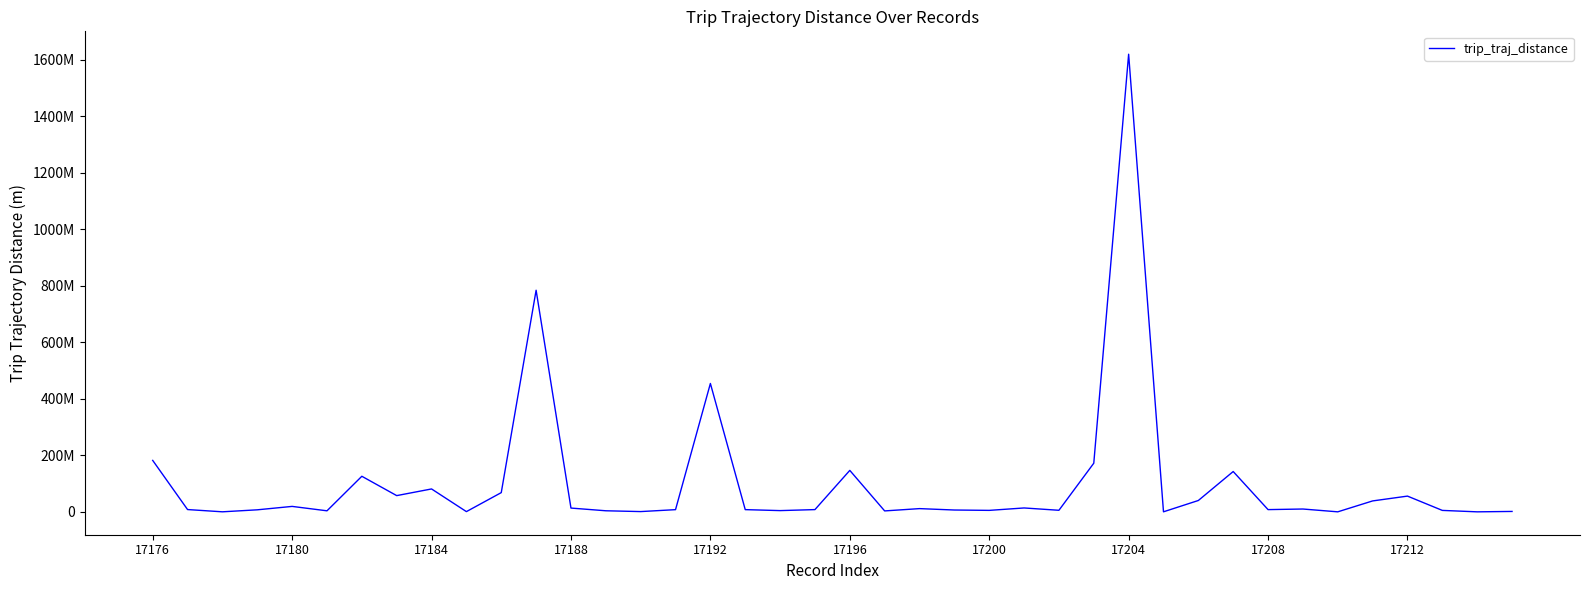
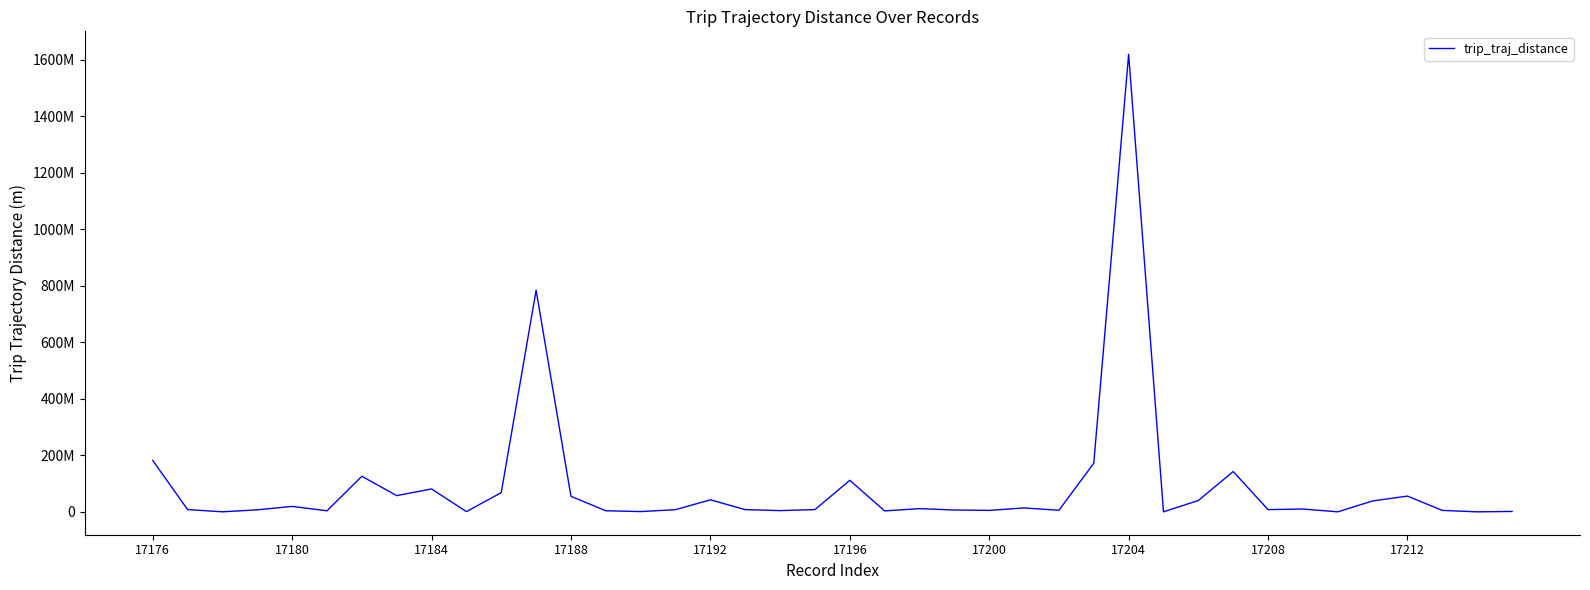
17188: 10000000 -> 60000000
17192: 450000000 -> 40000000
17196: 150000000 -> 110000000
